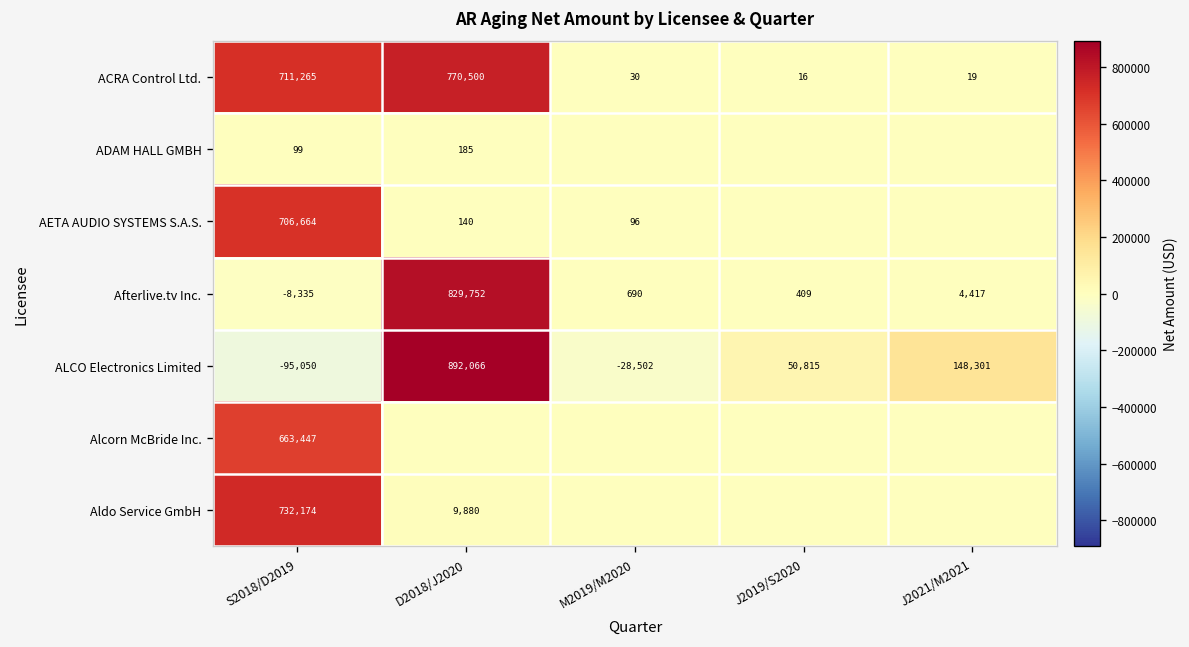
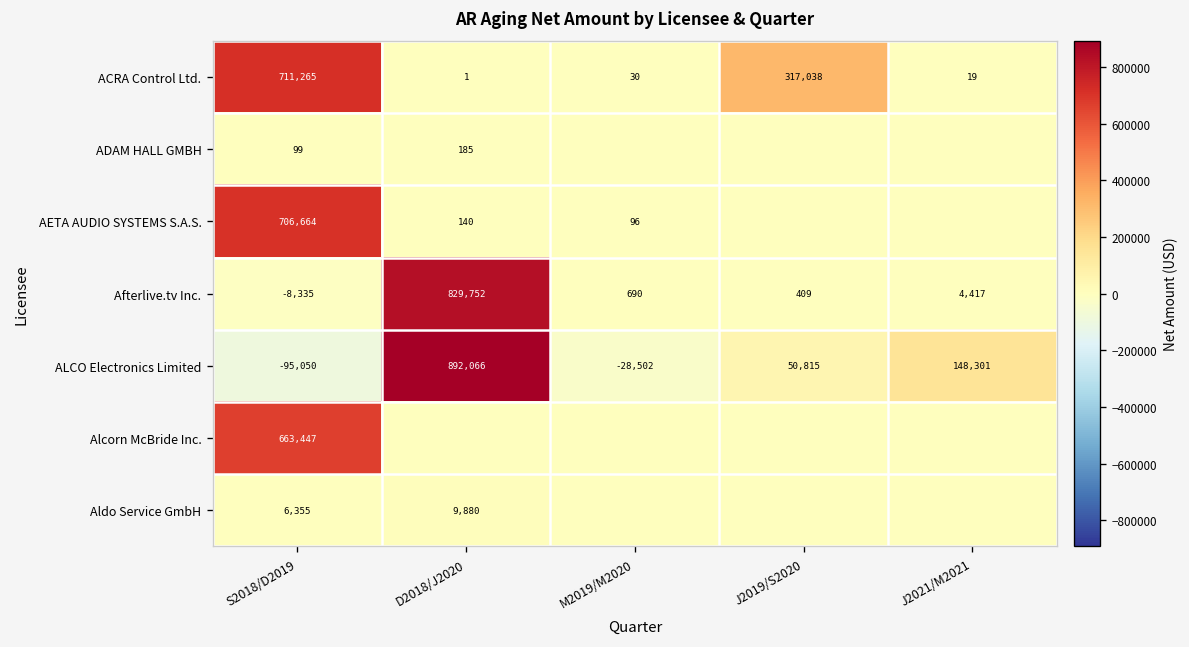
ACRA Control Ltd., D2018/J2020: 770,500 -> 1
ACRA Control Ltd., J2019/S2020: 16 -> 317,038
Aldo Service GmbH, S2018/D2019: 732,174 -> 6,355
